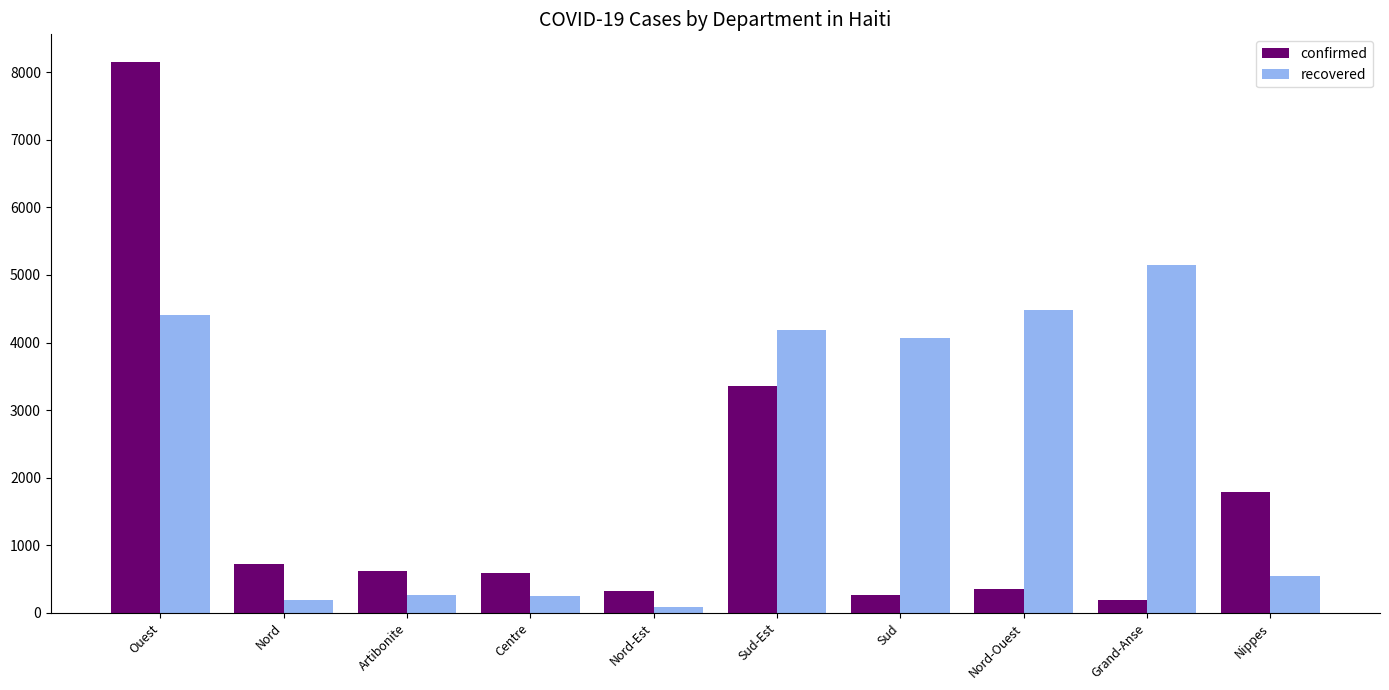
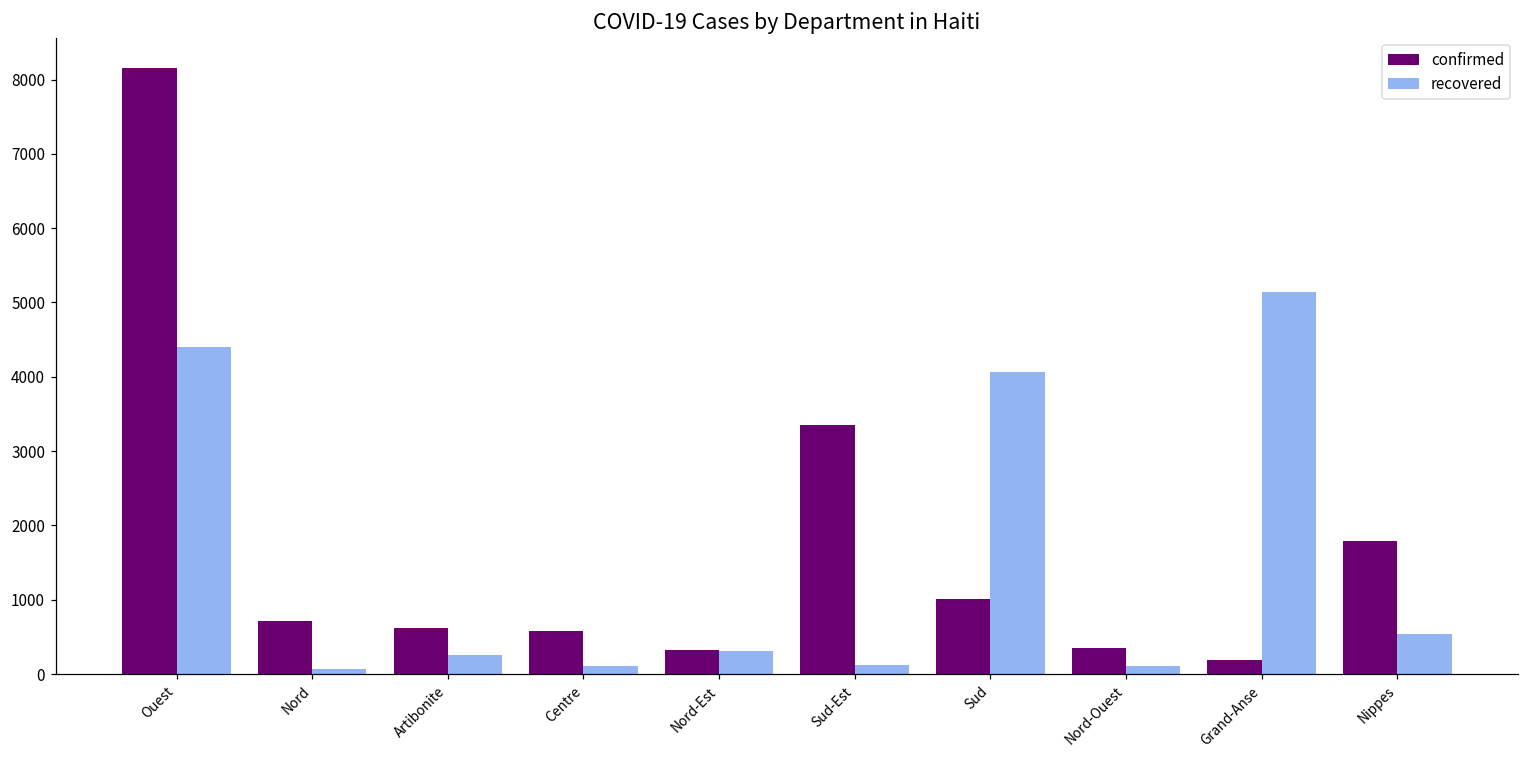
recovered, Nord: 200 -> 100
recovered, Centre: 200 -> 100
recovered, Nord-Est: 100 -> 300
recovered, Sud-Est: 4200 -> 100
confirmed, Sud: 300 -> 1000
recovered, Nord-Ouest: 4500 -> 100
